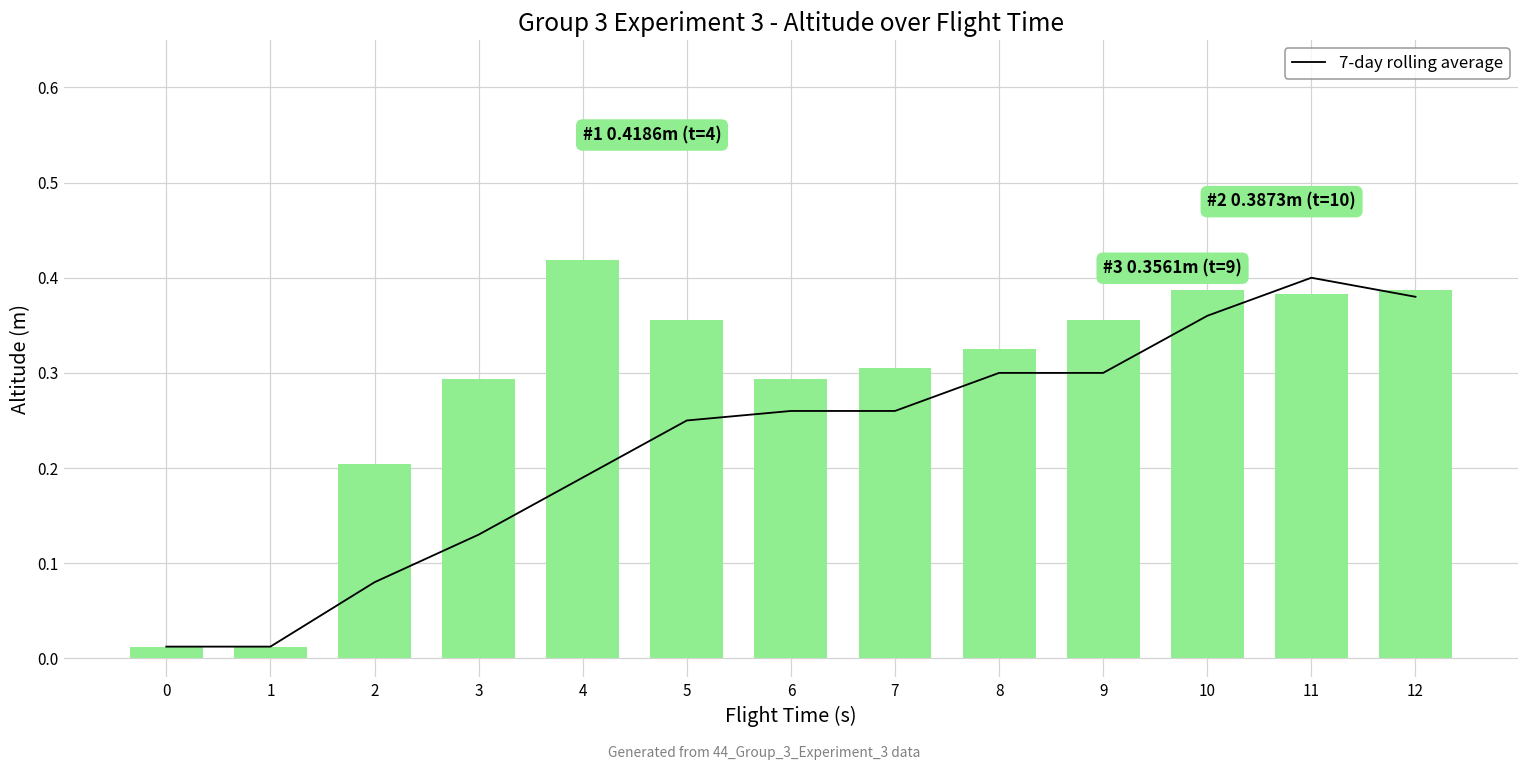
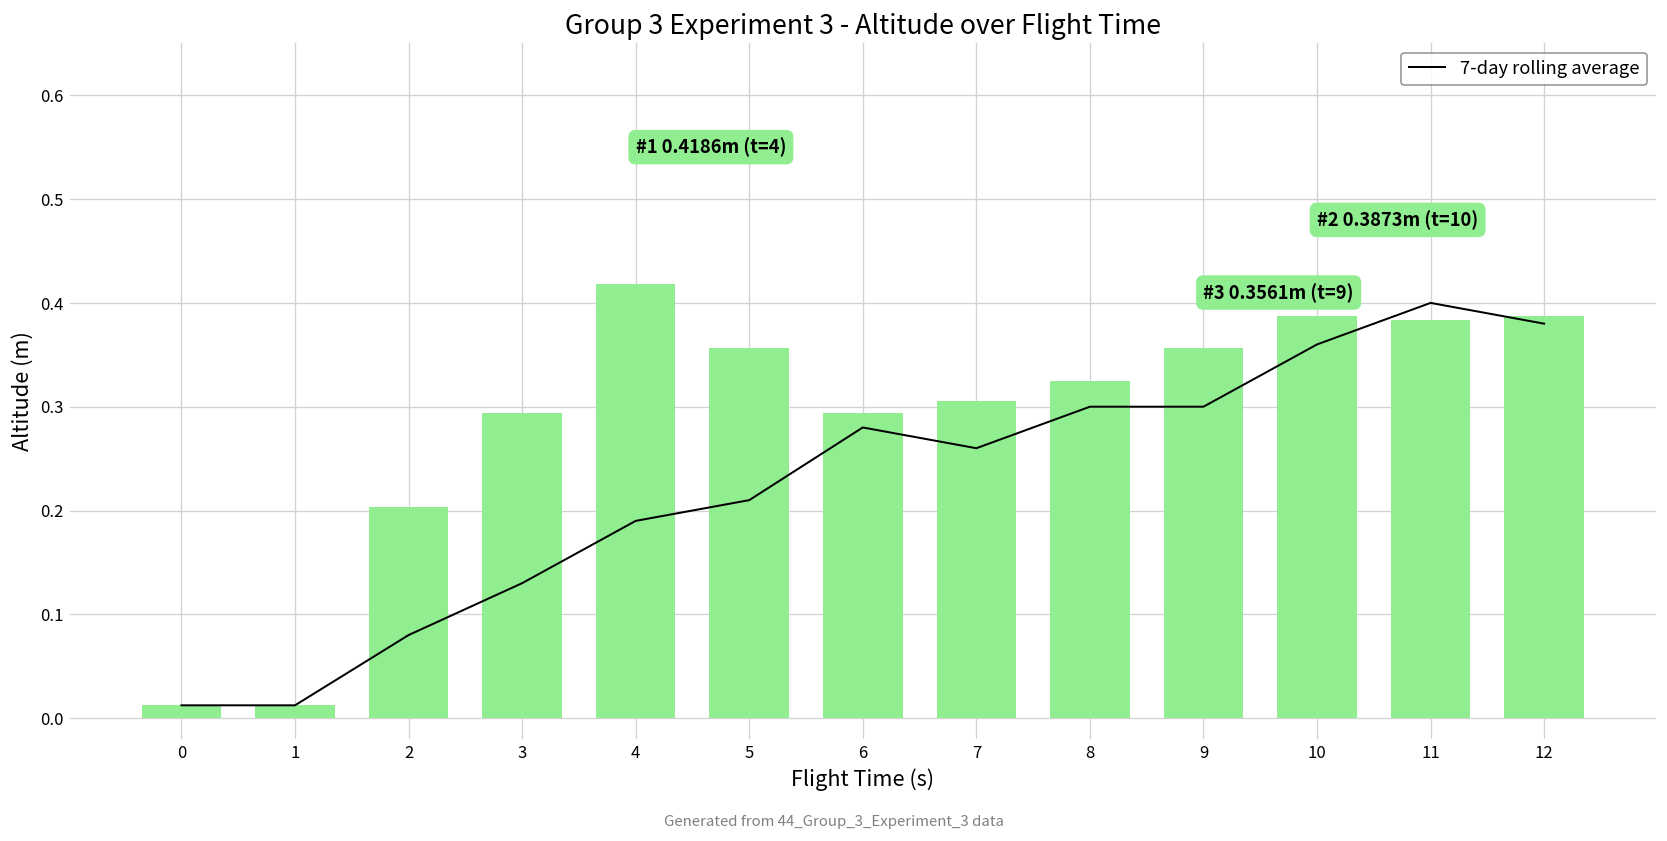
7-day rolling average, 5: 0.25 -> 0.21
7-day rolling average, 6: 0.26 -> 0.28
